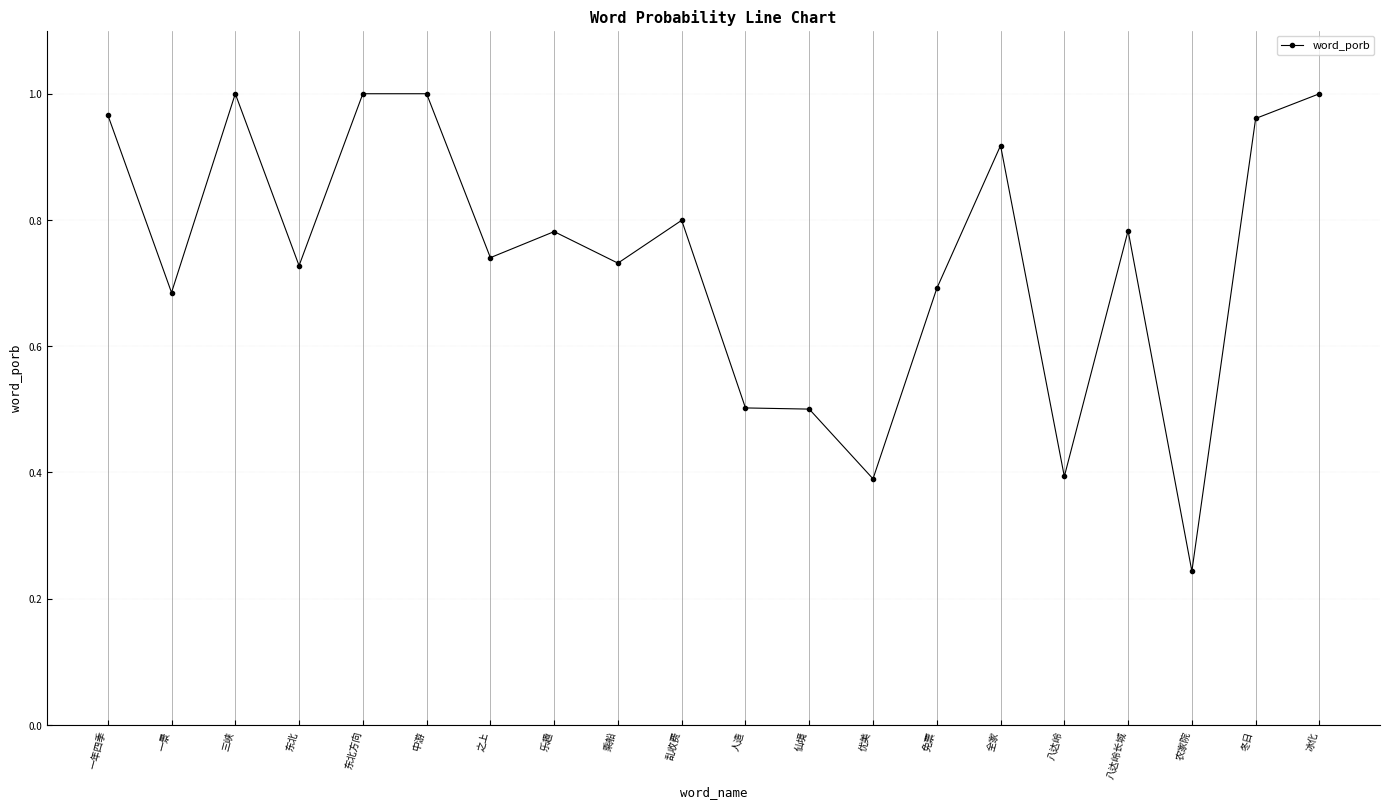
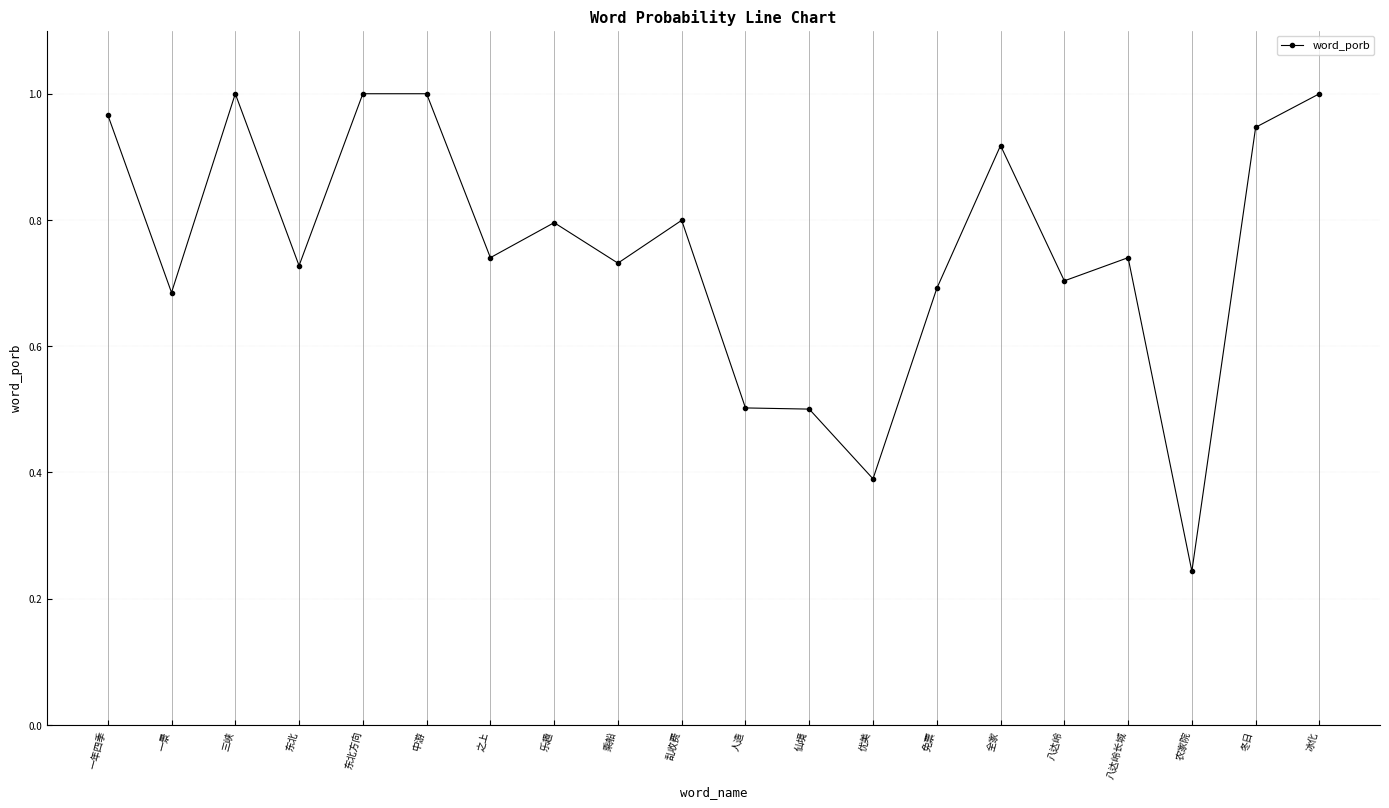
乐趣: 0.78 -> 0.80
八达岭: 0.39 -> 0.70
八达岭长城: 0.78 -> 0.74
冬日: 0.96 -> 0.95
